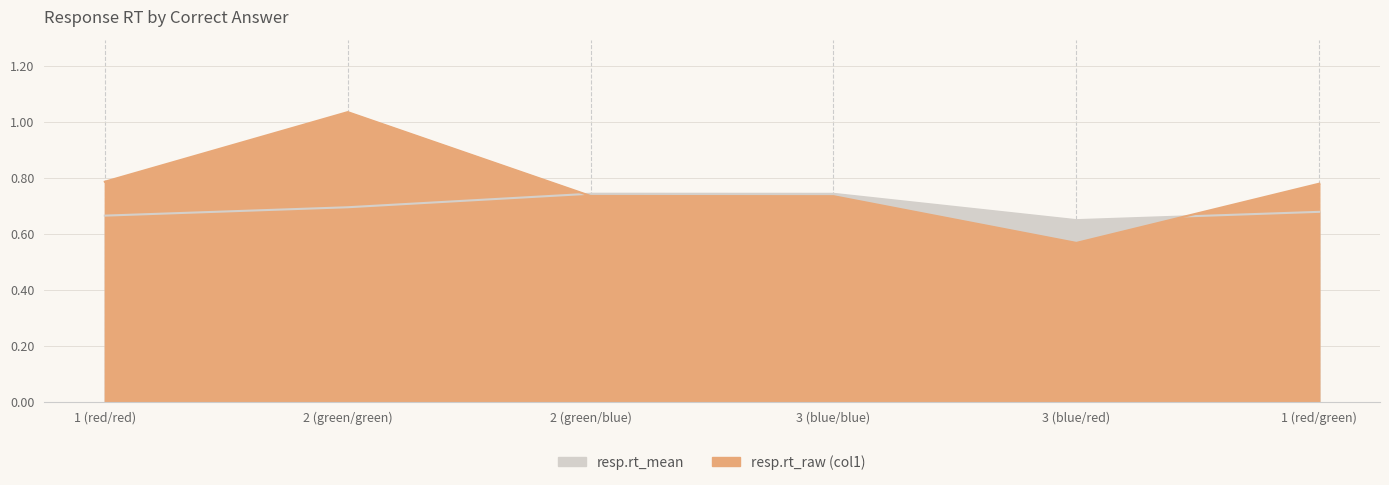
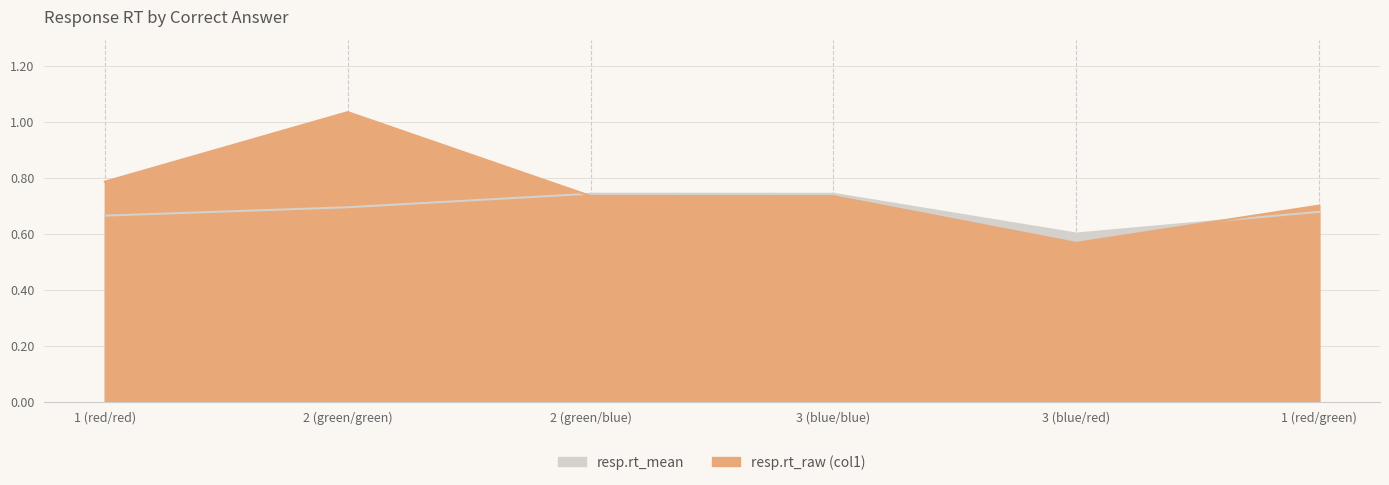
resp.rt_mean, 3 (blue/red): 0.65 -> 0.60
resp.rt_raw (col1), 1 (red/green): 0.78 -> 0.70
